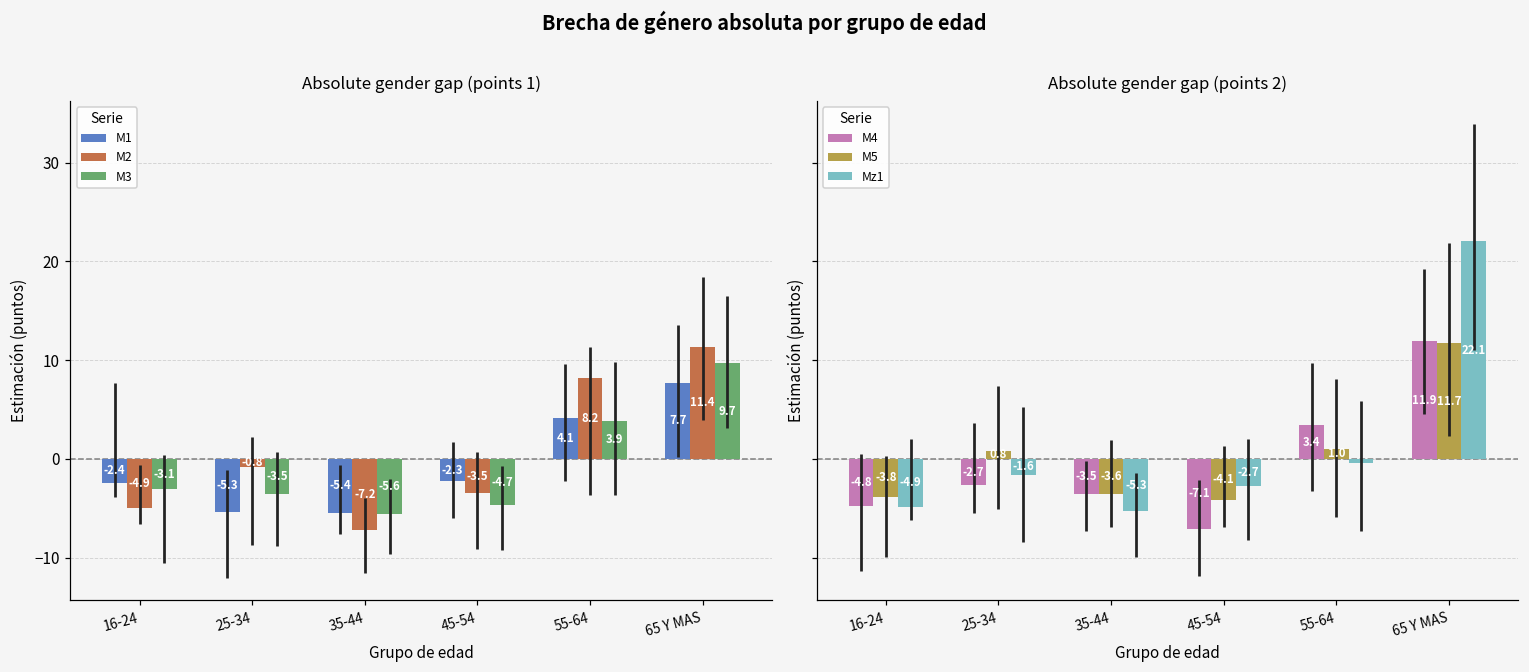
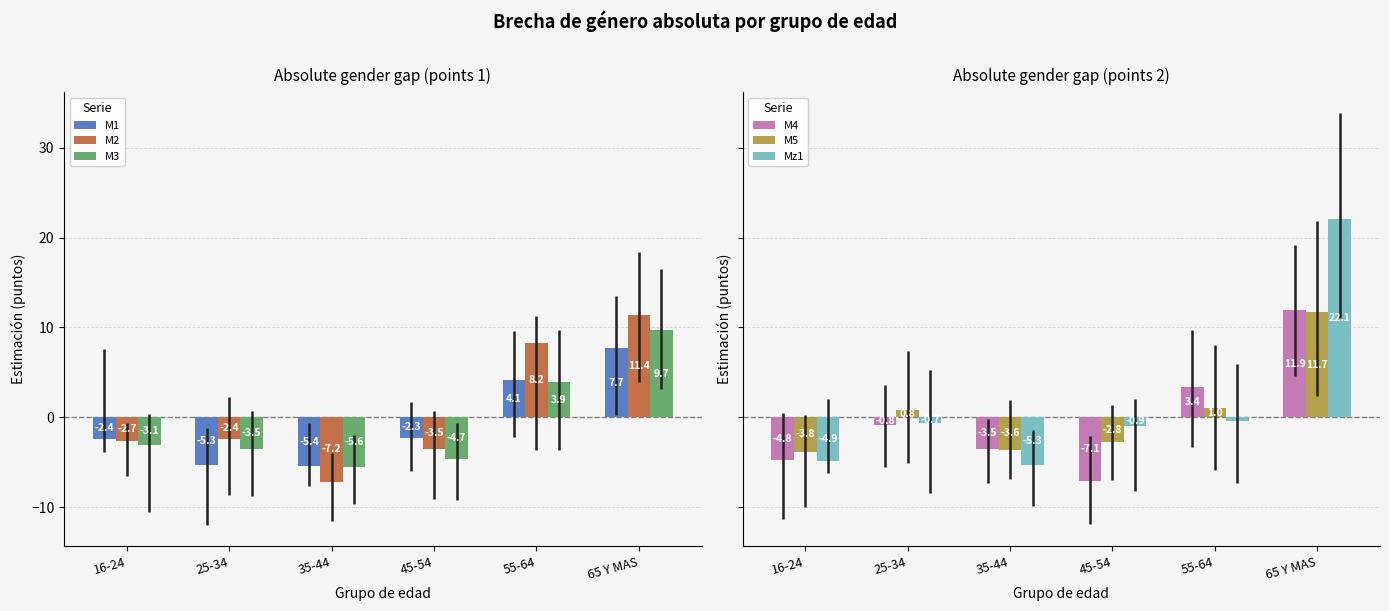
Absolute gender gap (points 1), M2, 16-24: -4.9 -> -2.7
Absolute gender gap (points 1), M2, 25-34: -0.8 -> -2.4
Absolute gender gap (points 2), M4, 25-34: -2.7 -> -0.8
Absolute gender gap (points 2), Mz1, 25-34: -1.6 -> -0.7
Absolute gender gap (points 2), M5, 45-54: -4.1 -> -2.8
Absolute gender gap (points 2), Mz1, 45-54: -2.7 -> -0.9
